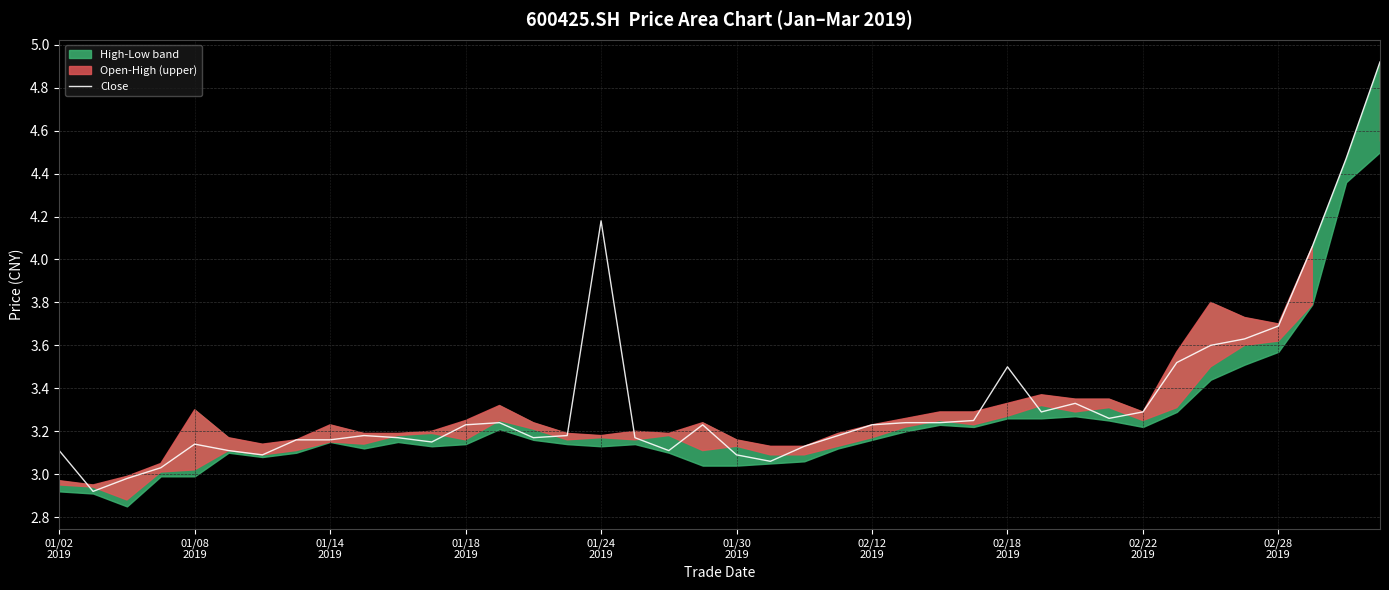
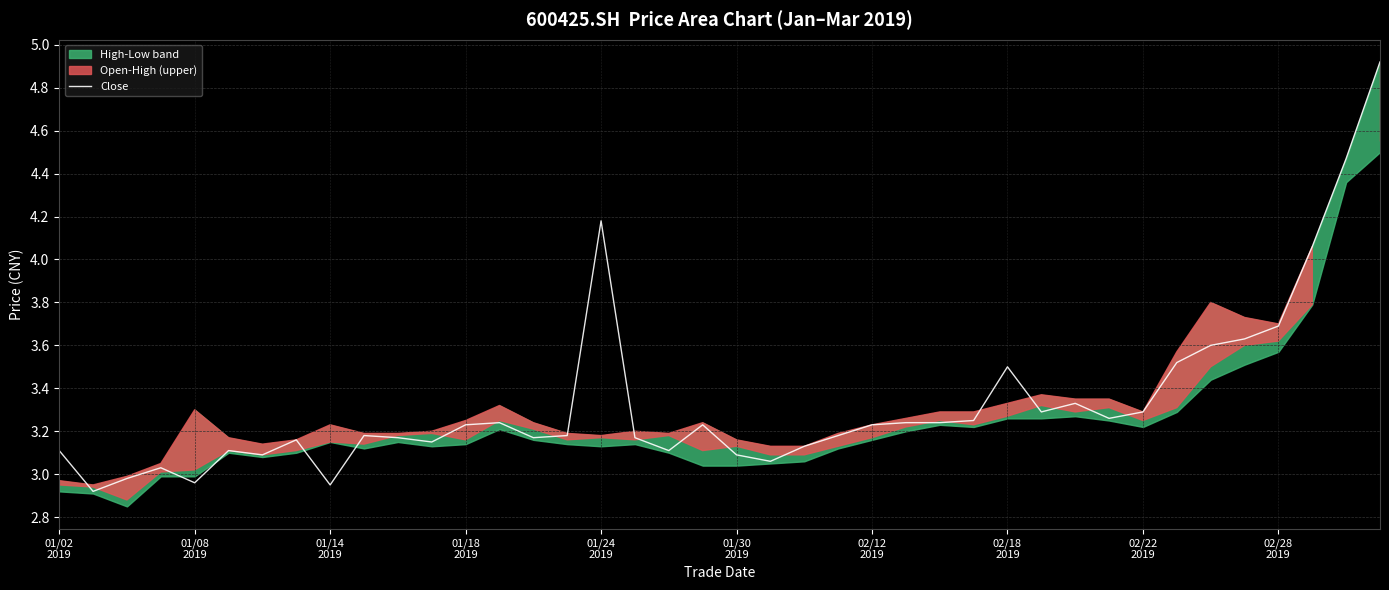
Close, 01/08 2019: 3.14 -> 2.96
Close, 01/14 2019: 3.16 -> 2.95
